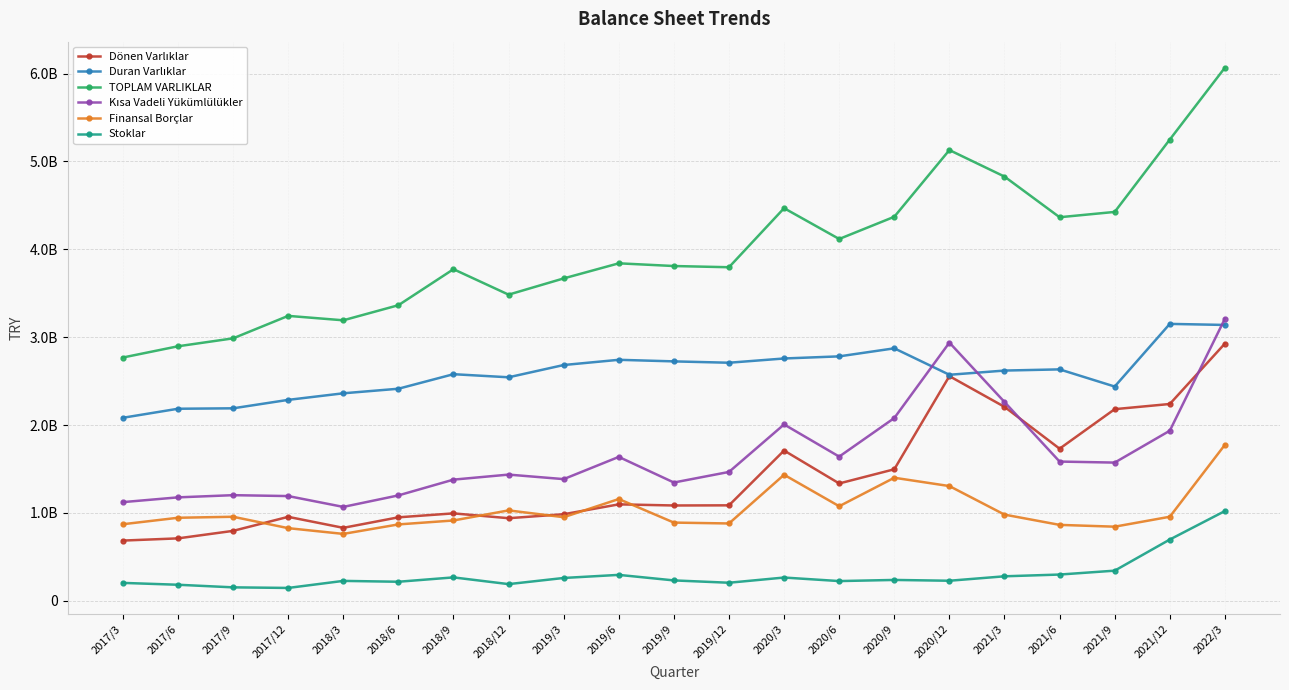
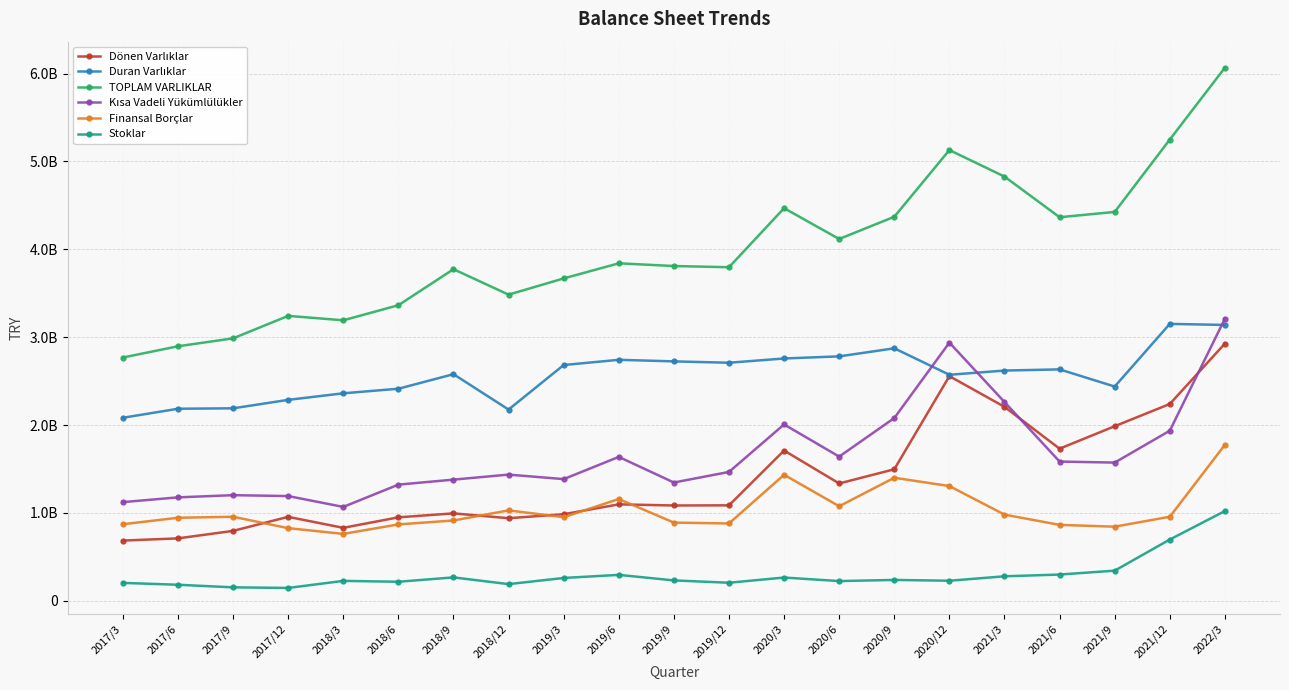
Kısa Vadeli Yükümlülükler, 2018/6: 1200000000 -> 1300000000
Duran Varlıklar, 2018/12: 2500000000 -> 2200000000
Dönen Varlıklar, 2021/9: 2200000000 -> 2000000000
